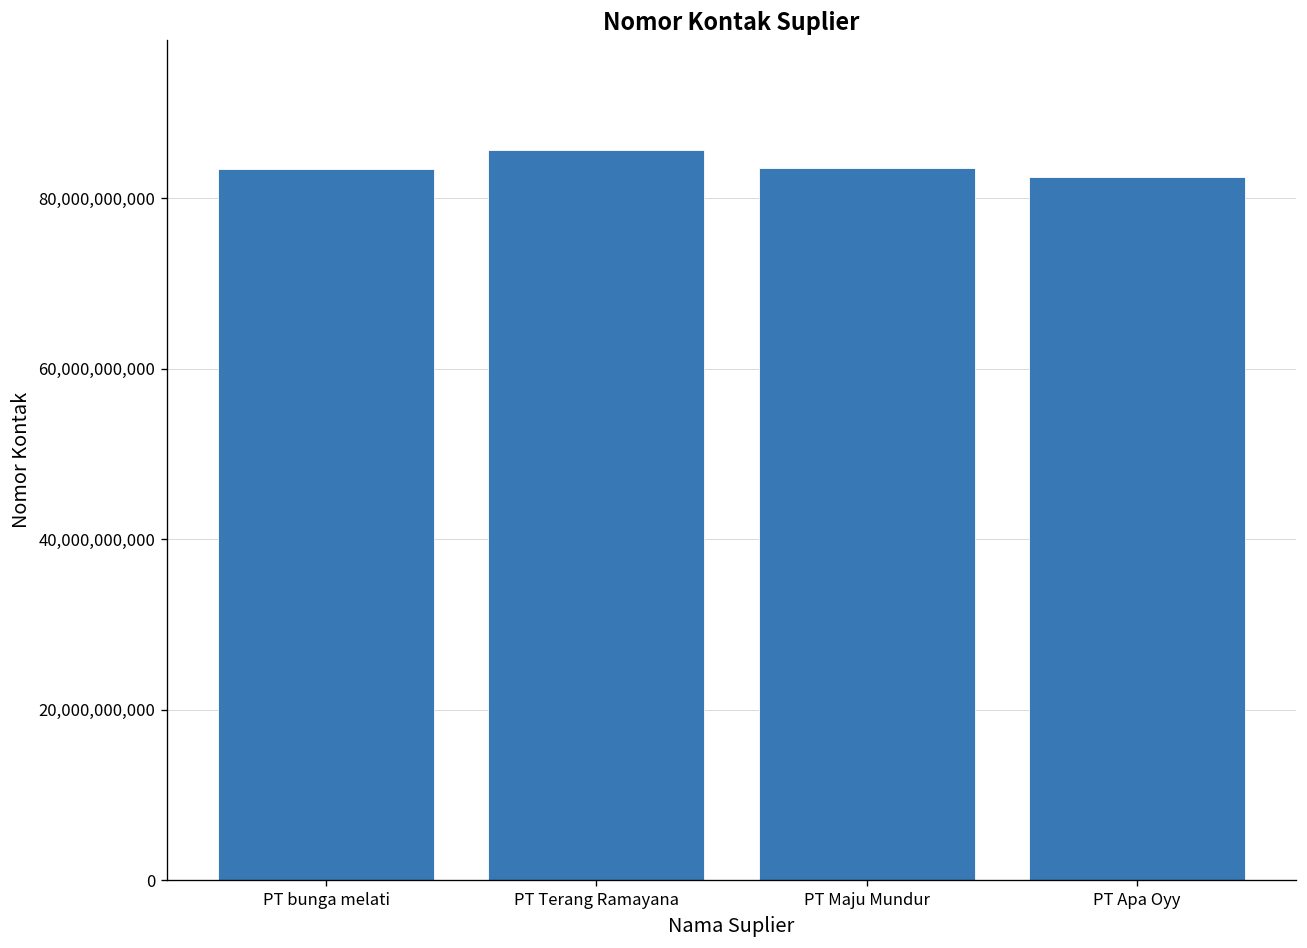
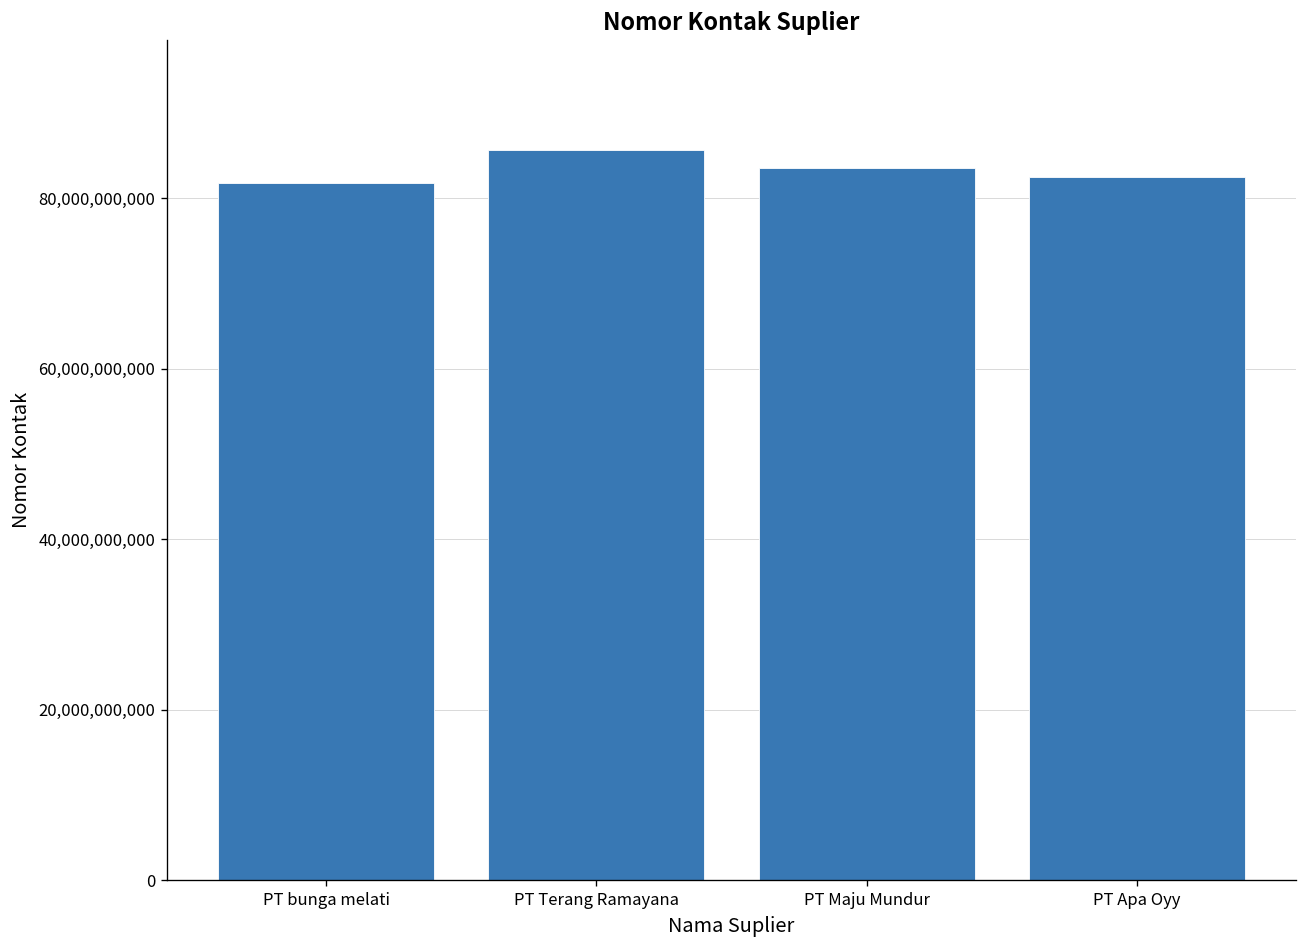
PT bunga melati: 83,000,000,000 -> 82,000,000,000
